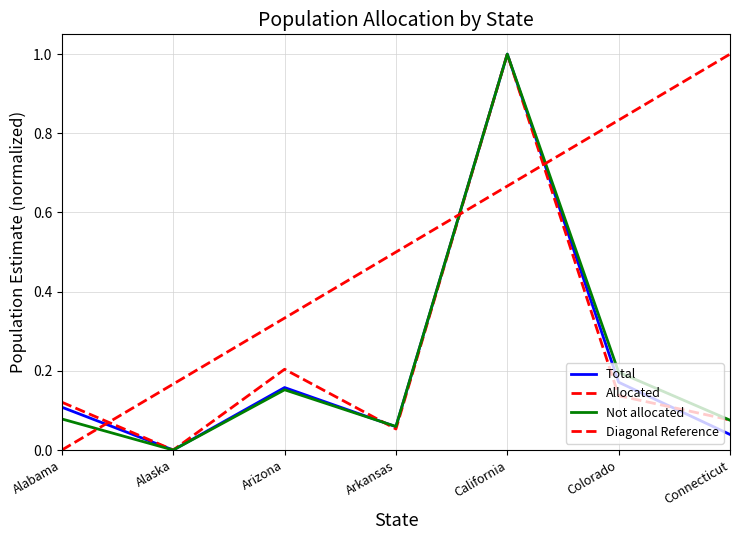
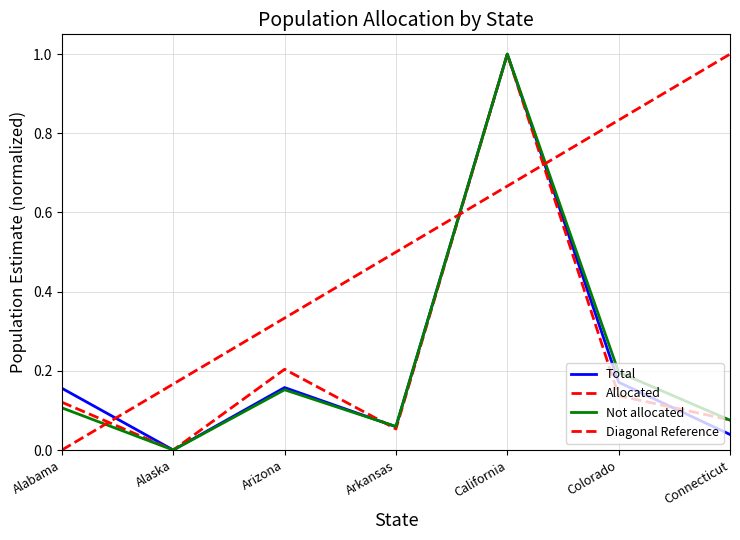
Total, Alabama: 0.11 -> 0.16
Not allocated, Alabama: 0.08 -> 0.11
